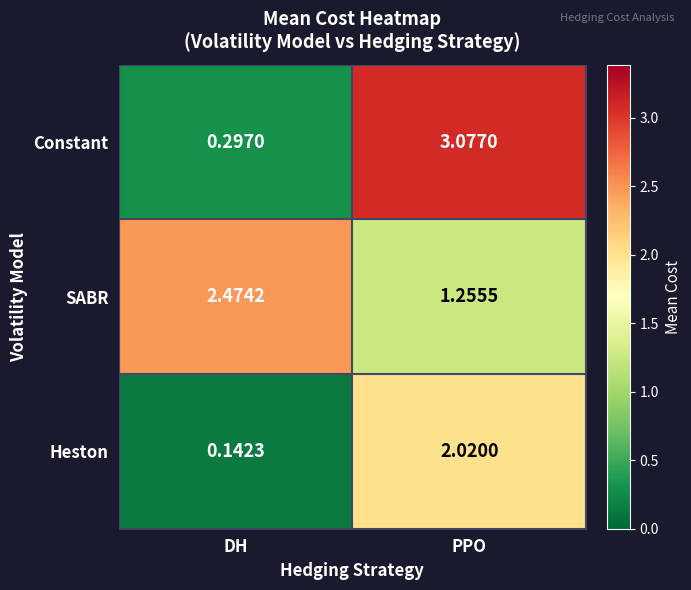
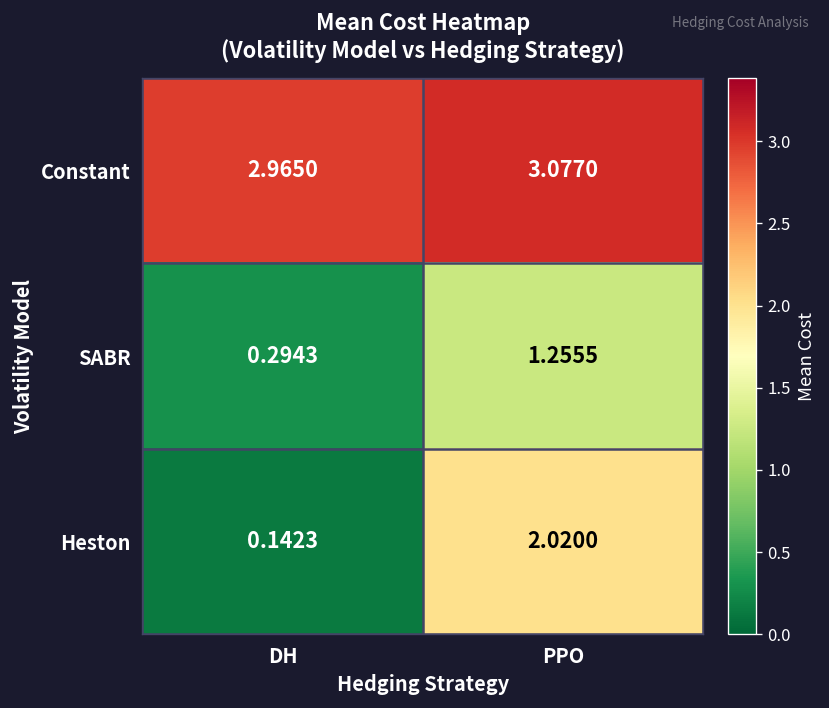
Constant, DH: 0.2970 -> 2.9650
SABR, DH: 2.4742 -> 0.2943
